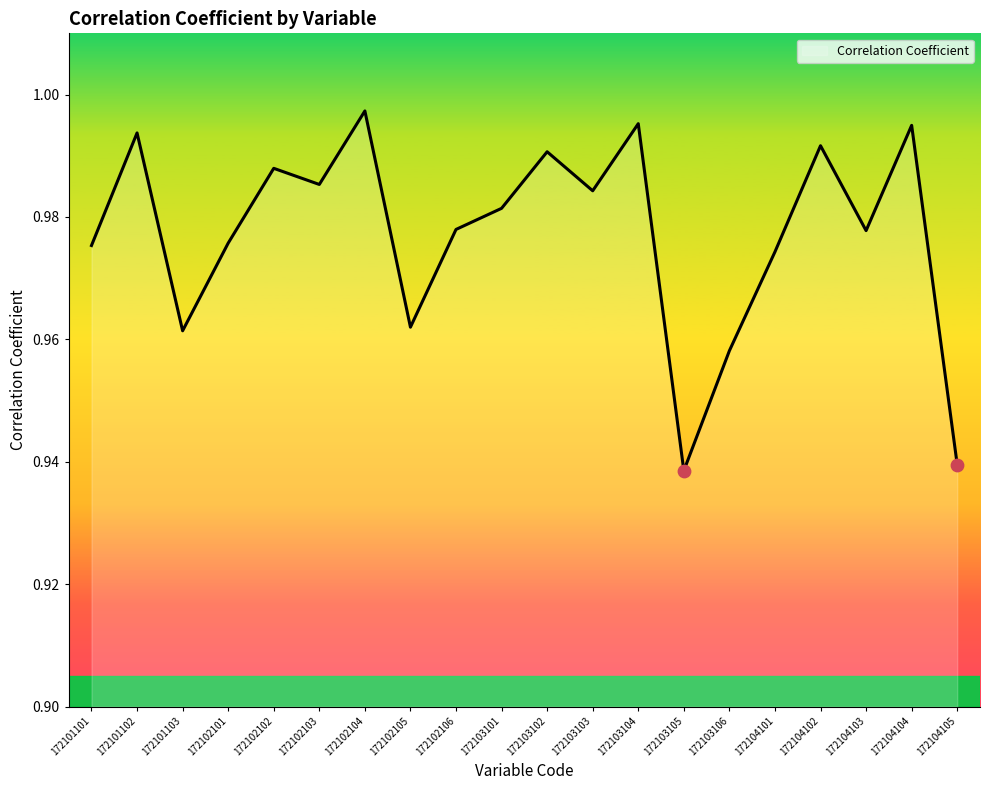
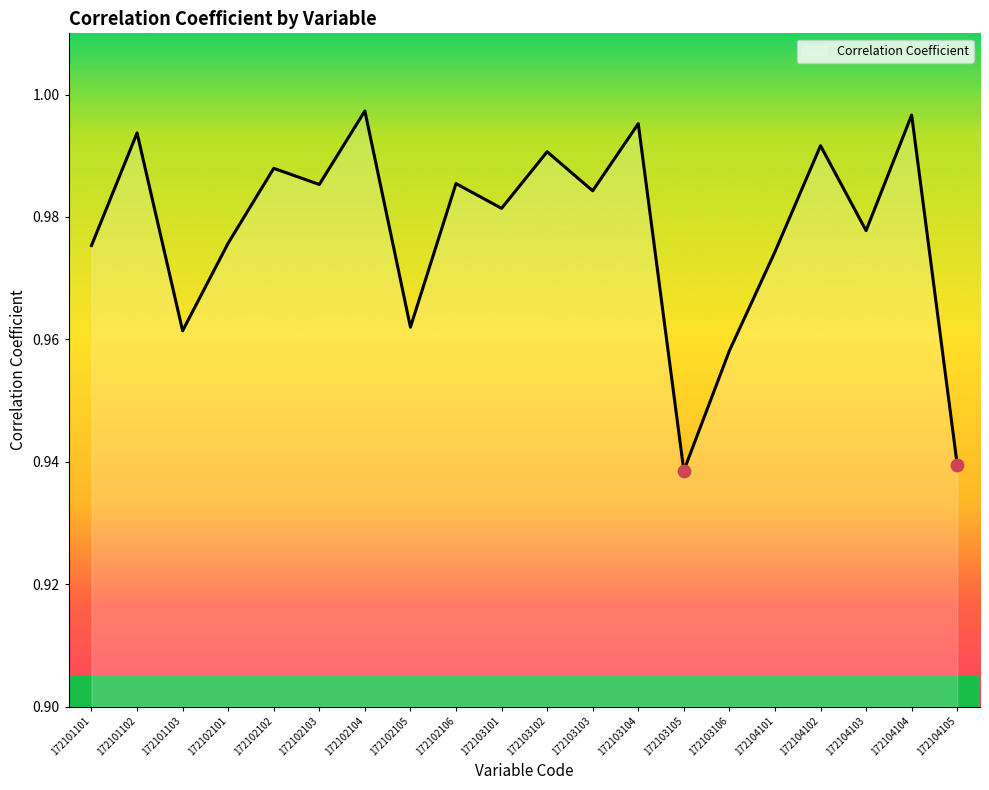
Correlation Coefficient, 172102106: 0.978 -> 0.985
Correlation Coefficient, 172104104: 0.995 -> 0.997
